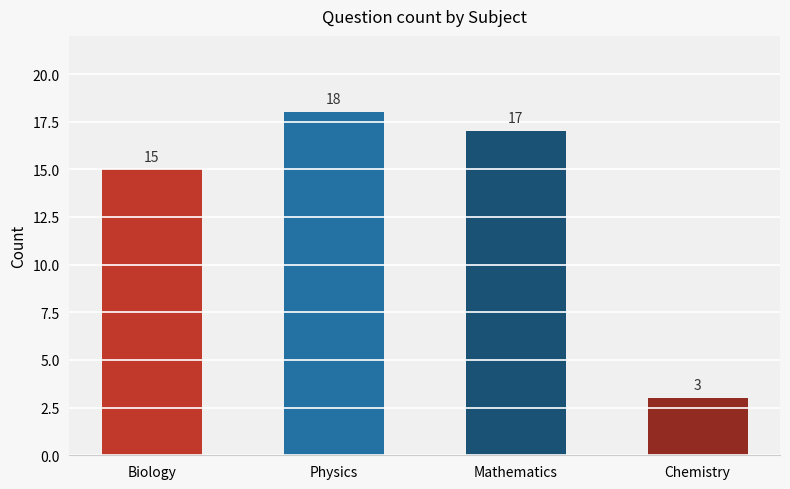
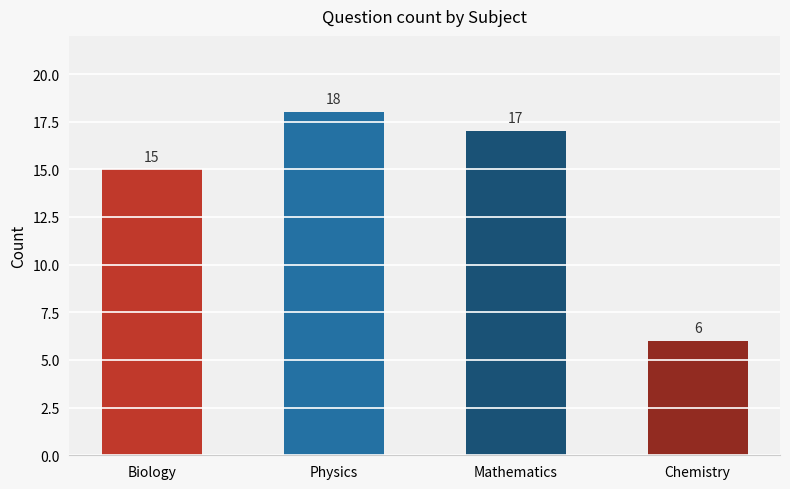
Chemistry: 3 -> 6
